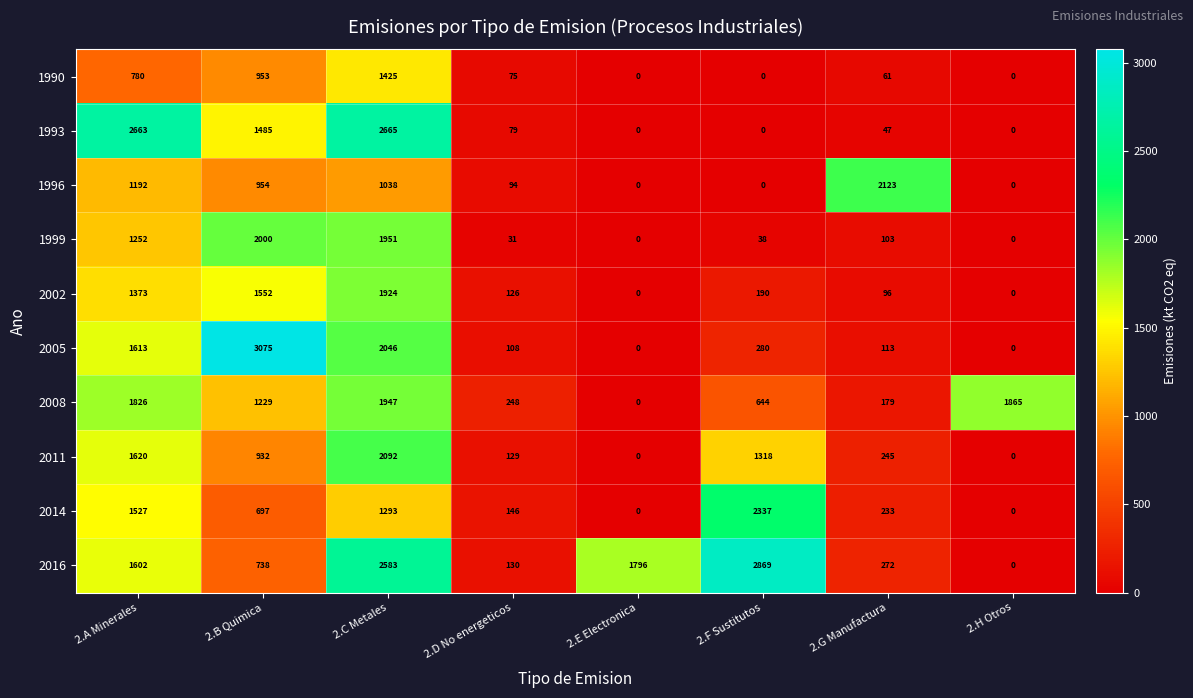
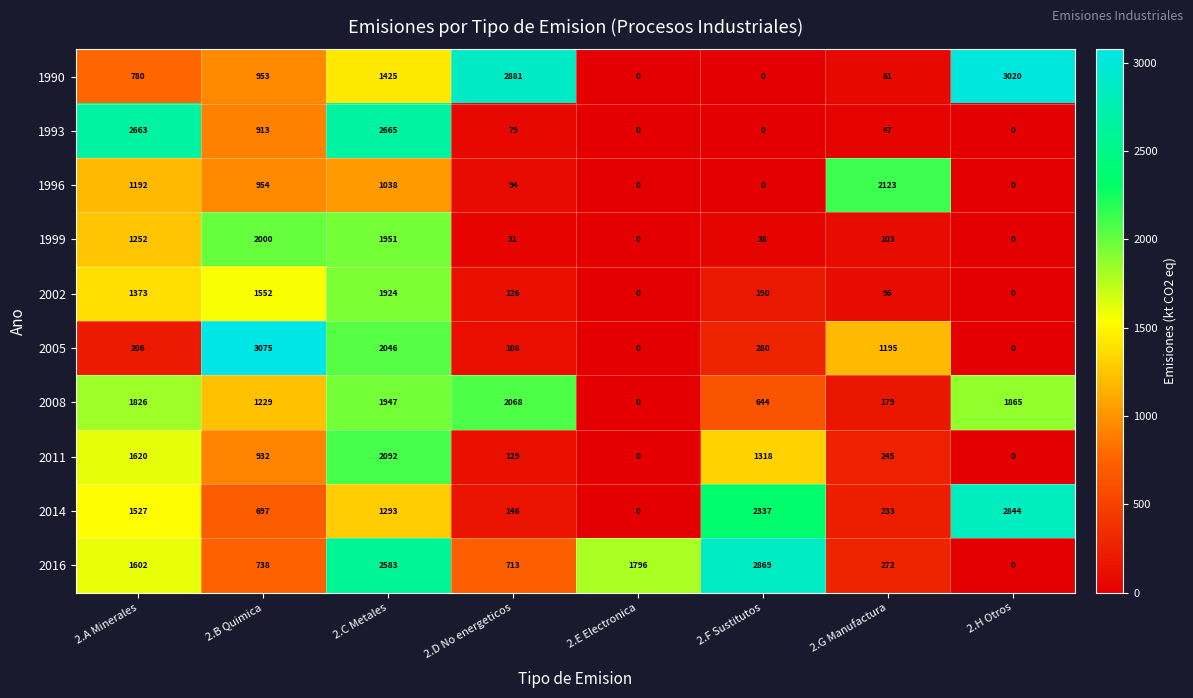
1990, 2.D No energeticos: 75 -> 2881
1990, 2.H Otros: 0 -> 3020
1993, 2.B Quimica: 1485 -> 913
2005, 2.A Minerales: 1613 -> 206
2005, 2.G Manufactura: 113 -> 1195
2008, 2.D No energeticos: 248 -> 2068
2014, 2.H Otros: 0 -> 2844
2016, 2.D No energeticos: 130 -> 713
